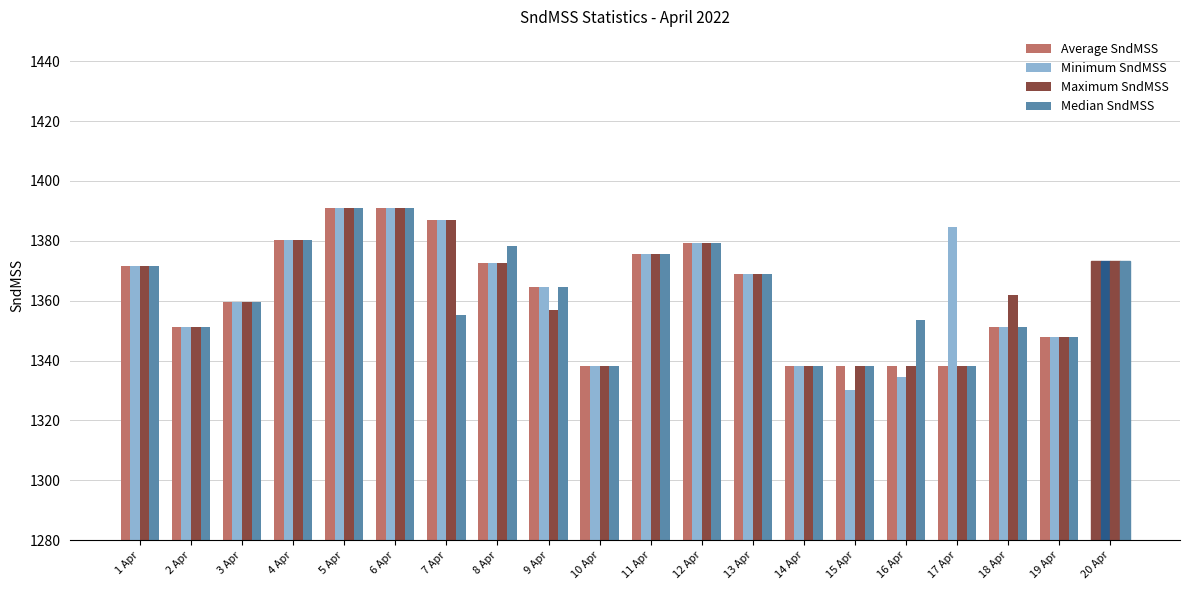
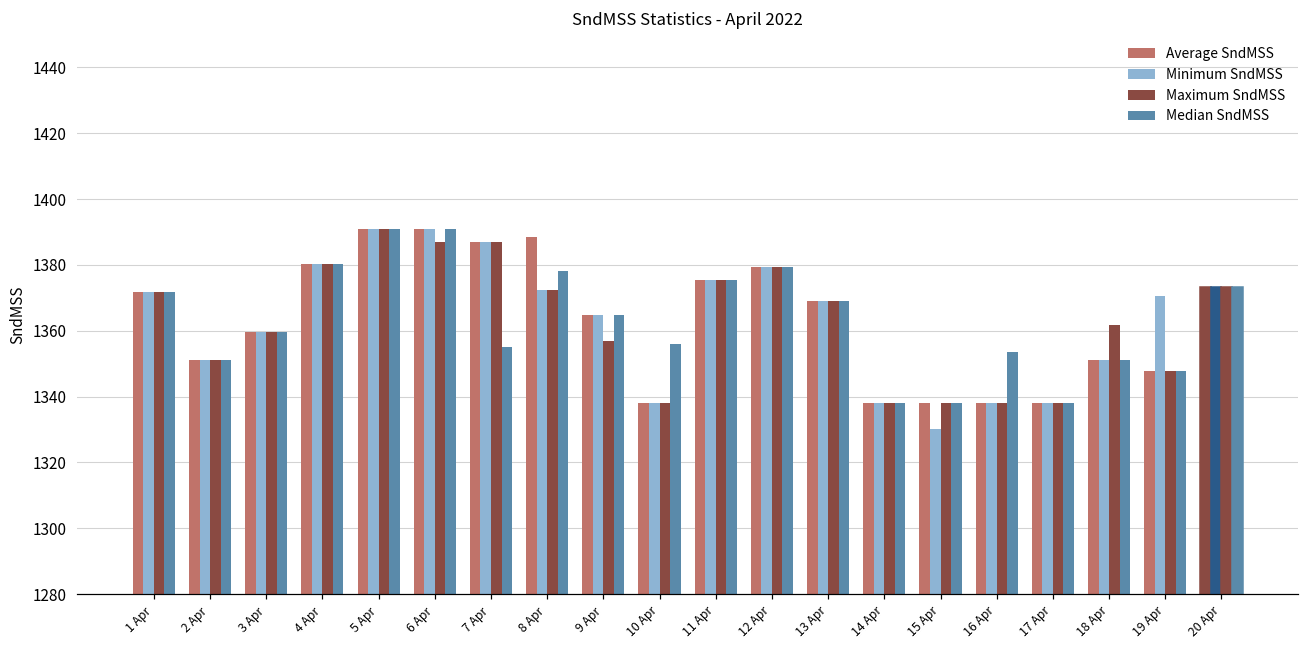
Maximum SndMSS, 6 Apr: 1391 -> 1387
Average SndMSS, 8 Apr: 1372 -> 1388
Median SndMSS, 10 Apr: 1338 -> 1356
Minimum SndMSS, 16 Apr: 1335 -> 1338
Minimum SndMSS, 17 Apr: 1385 -> 1338
Minimum SndMSS, 19 Apr: 1348 -> 1371
